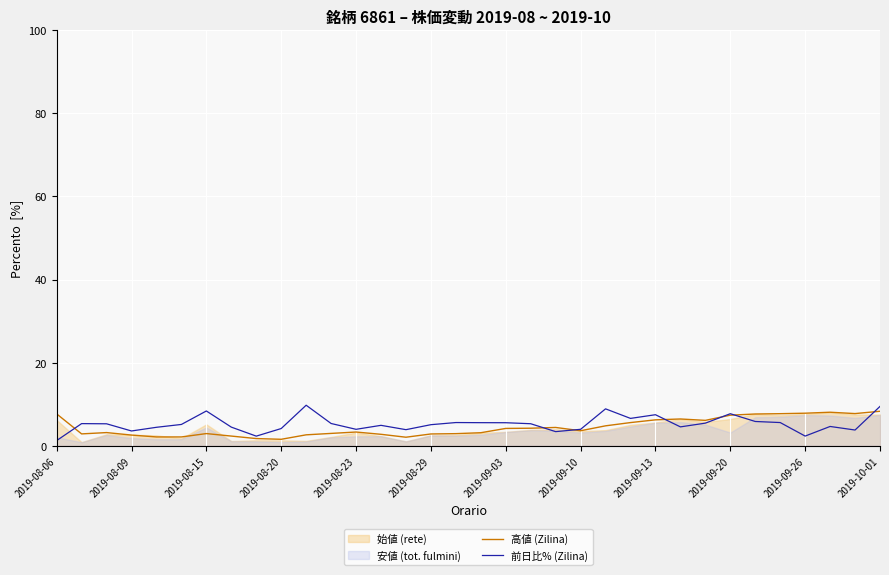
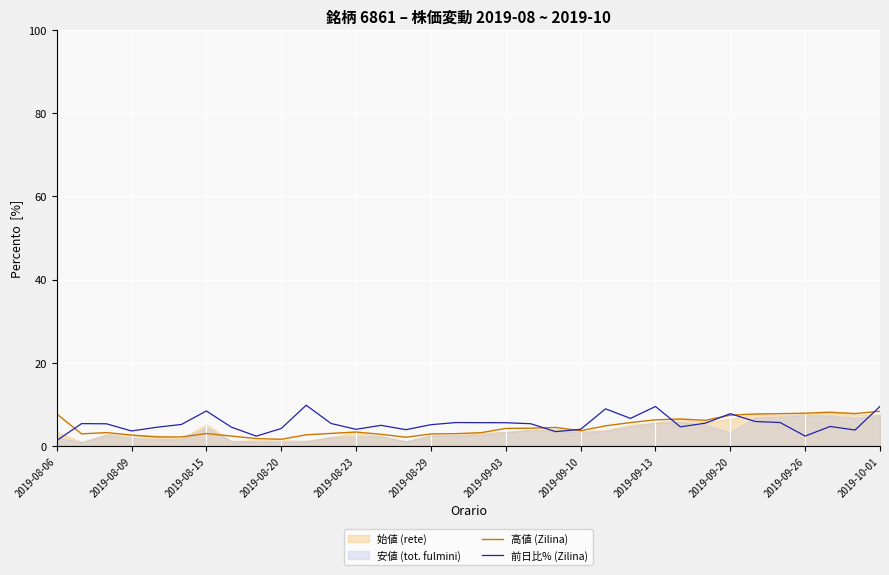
始値 (rete), 2019-08-06: 6 -> 3
前日比% (Zilina), 2019-09-13: 7 -> 9
